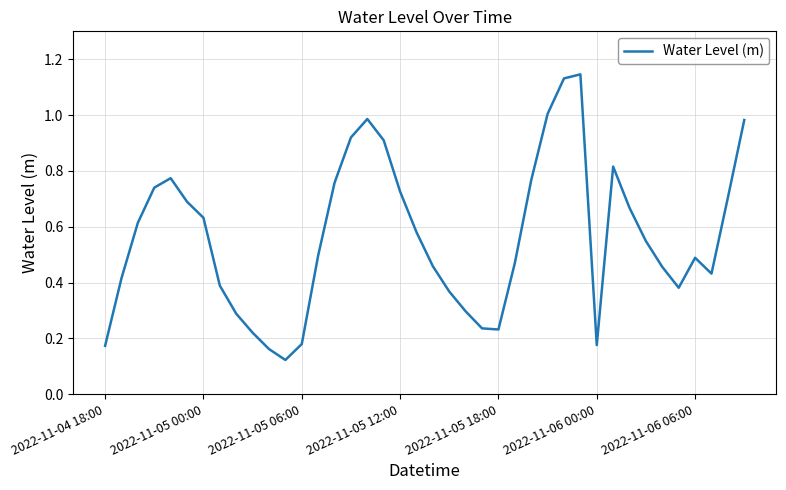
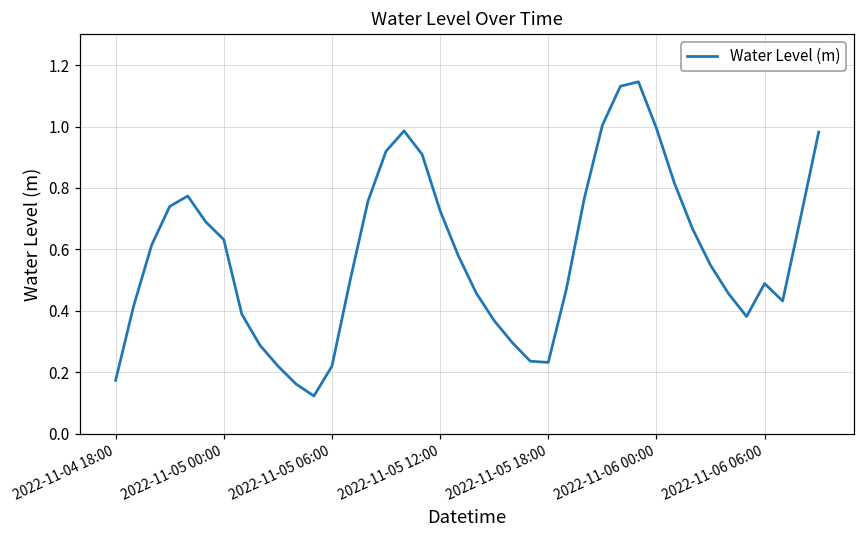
2022-11-05 06:00: 0.18 -> 0.22
2022-11-06 00:00: 0.18 -> 0.99
